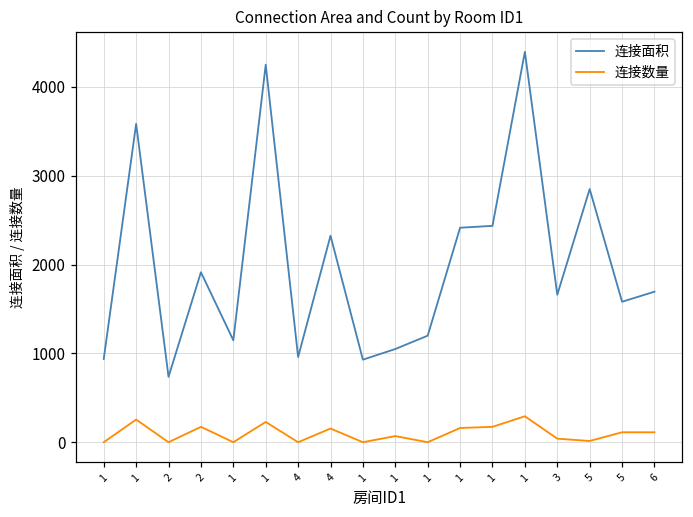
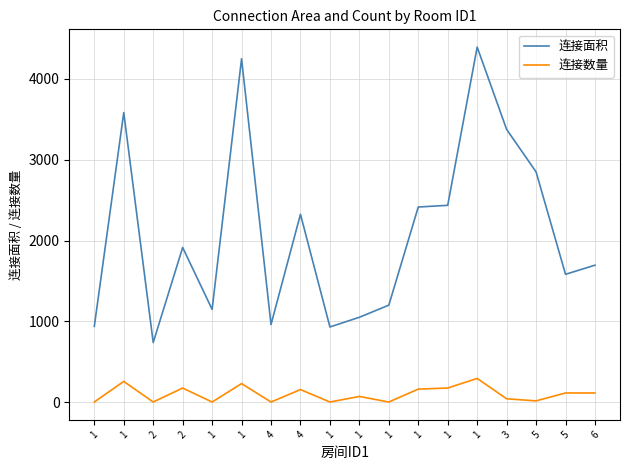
连接面积, 3: 1700 -> 3400
